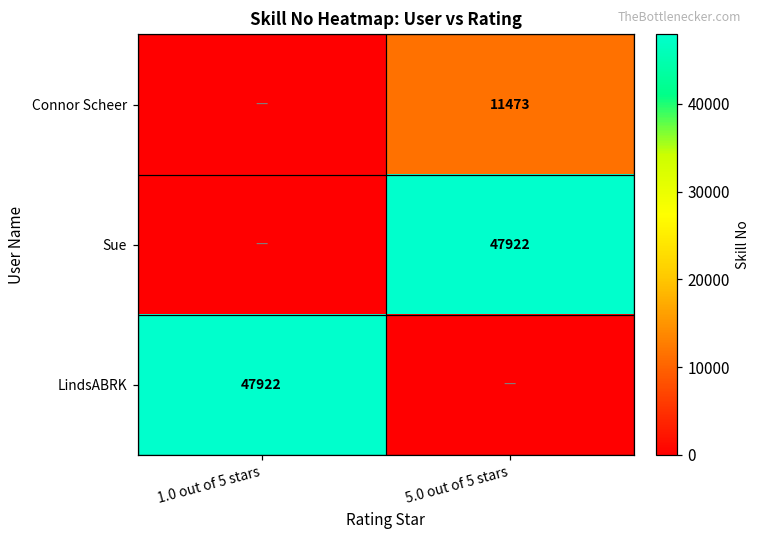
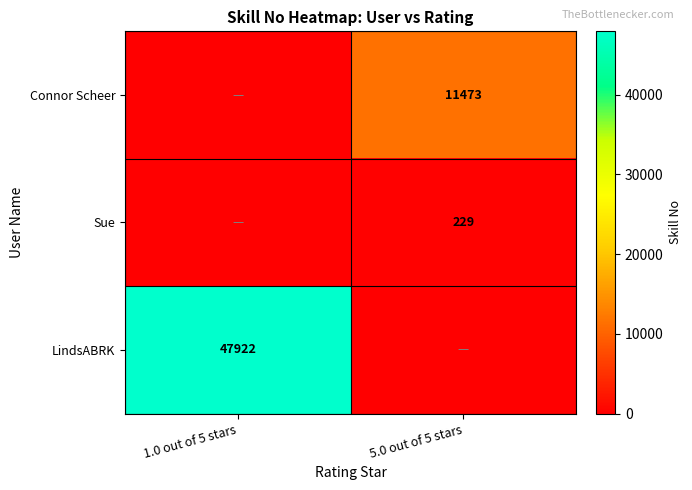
Sue, 5.0 out of 5 stars: 47922 -> 229
